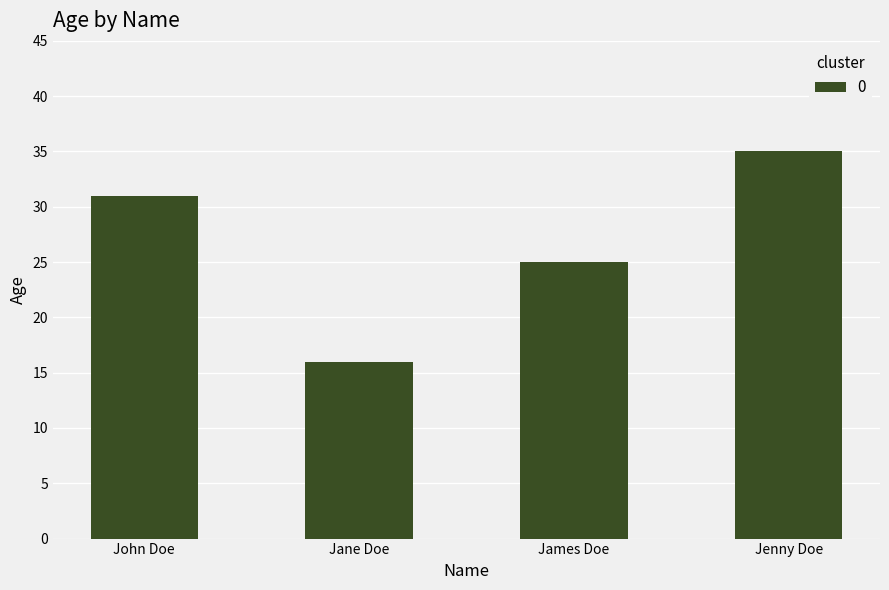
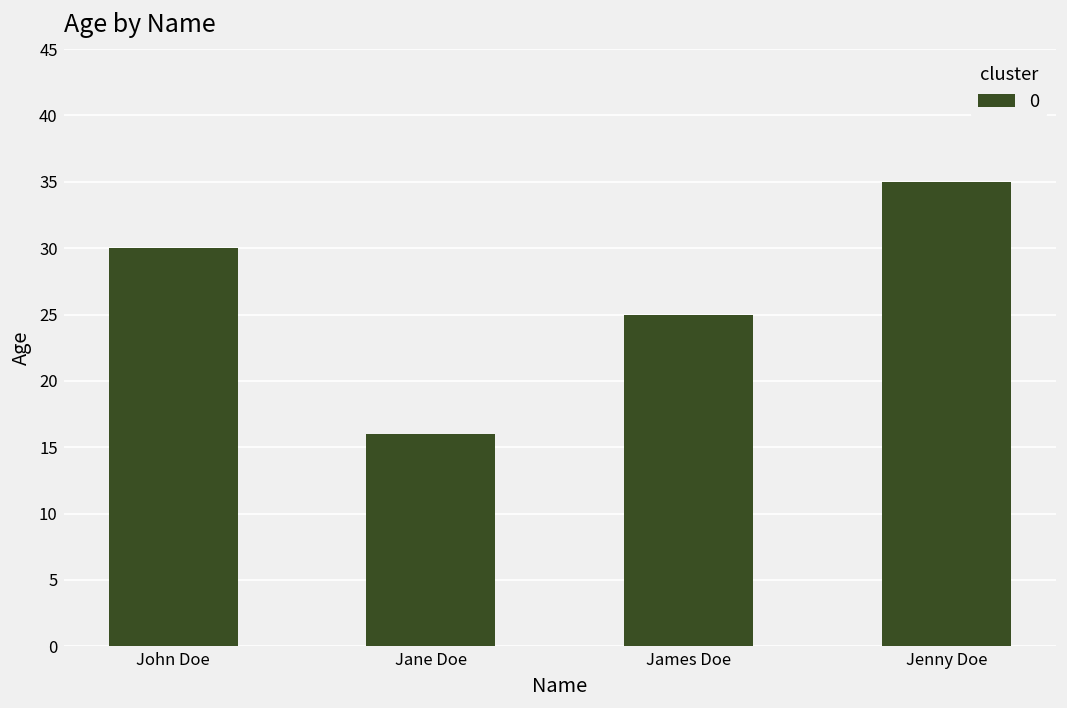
John Doe: 31 -> 30
